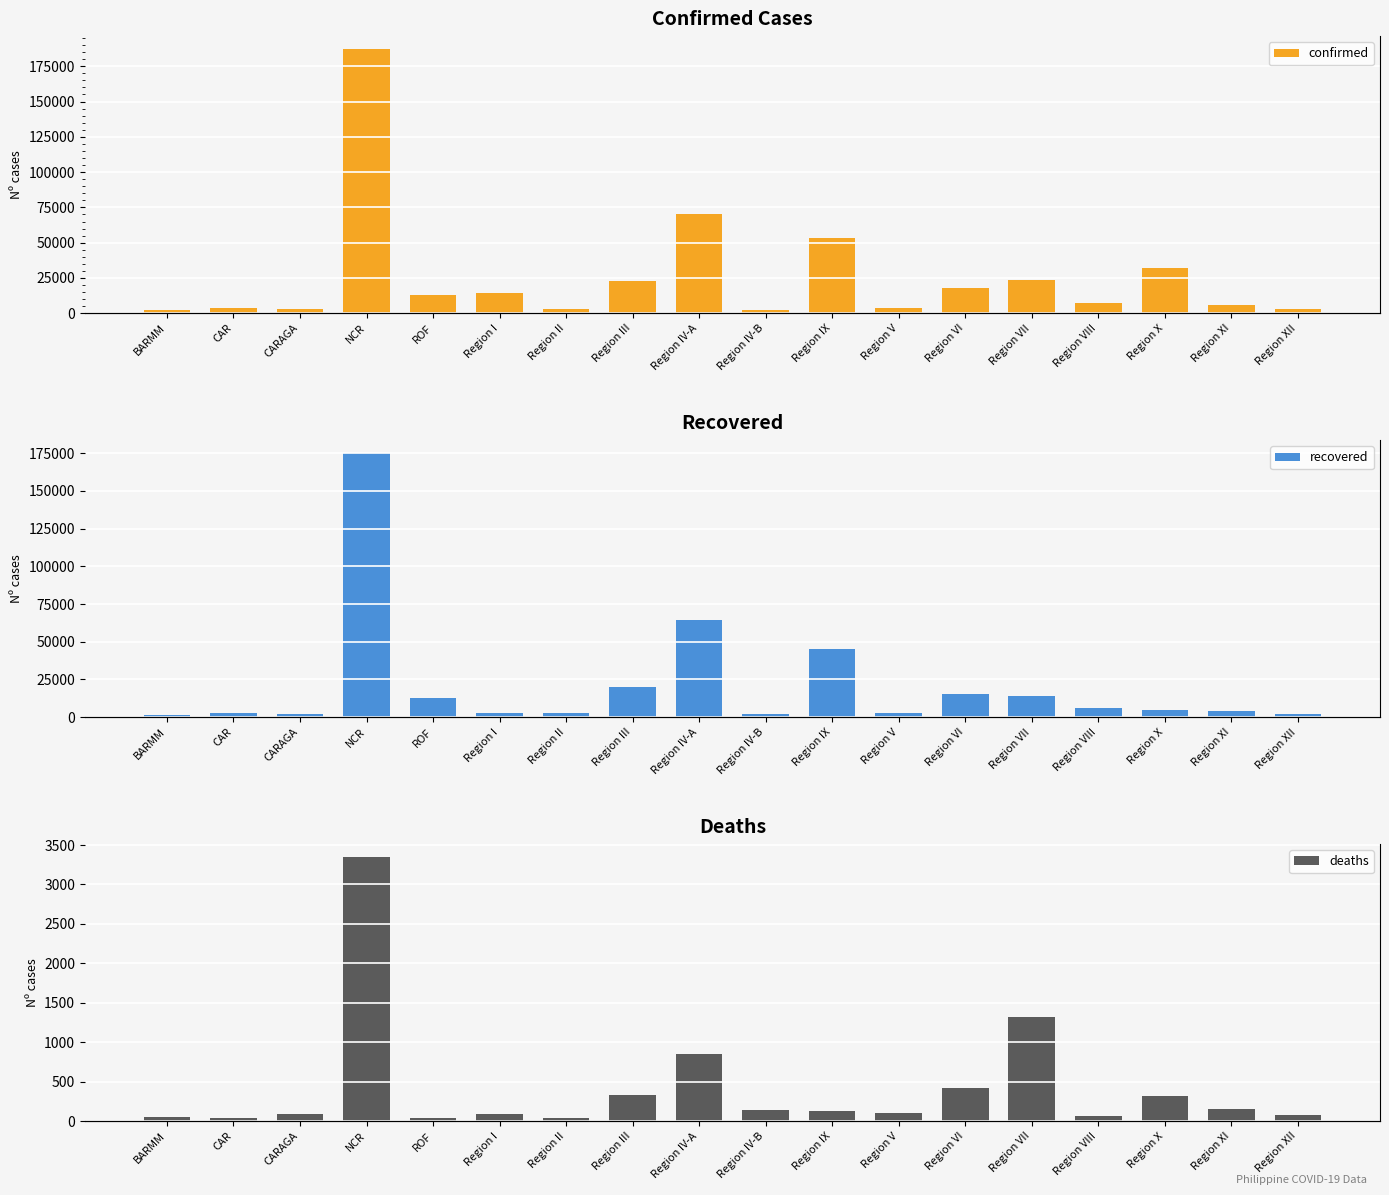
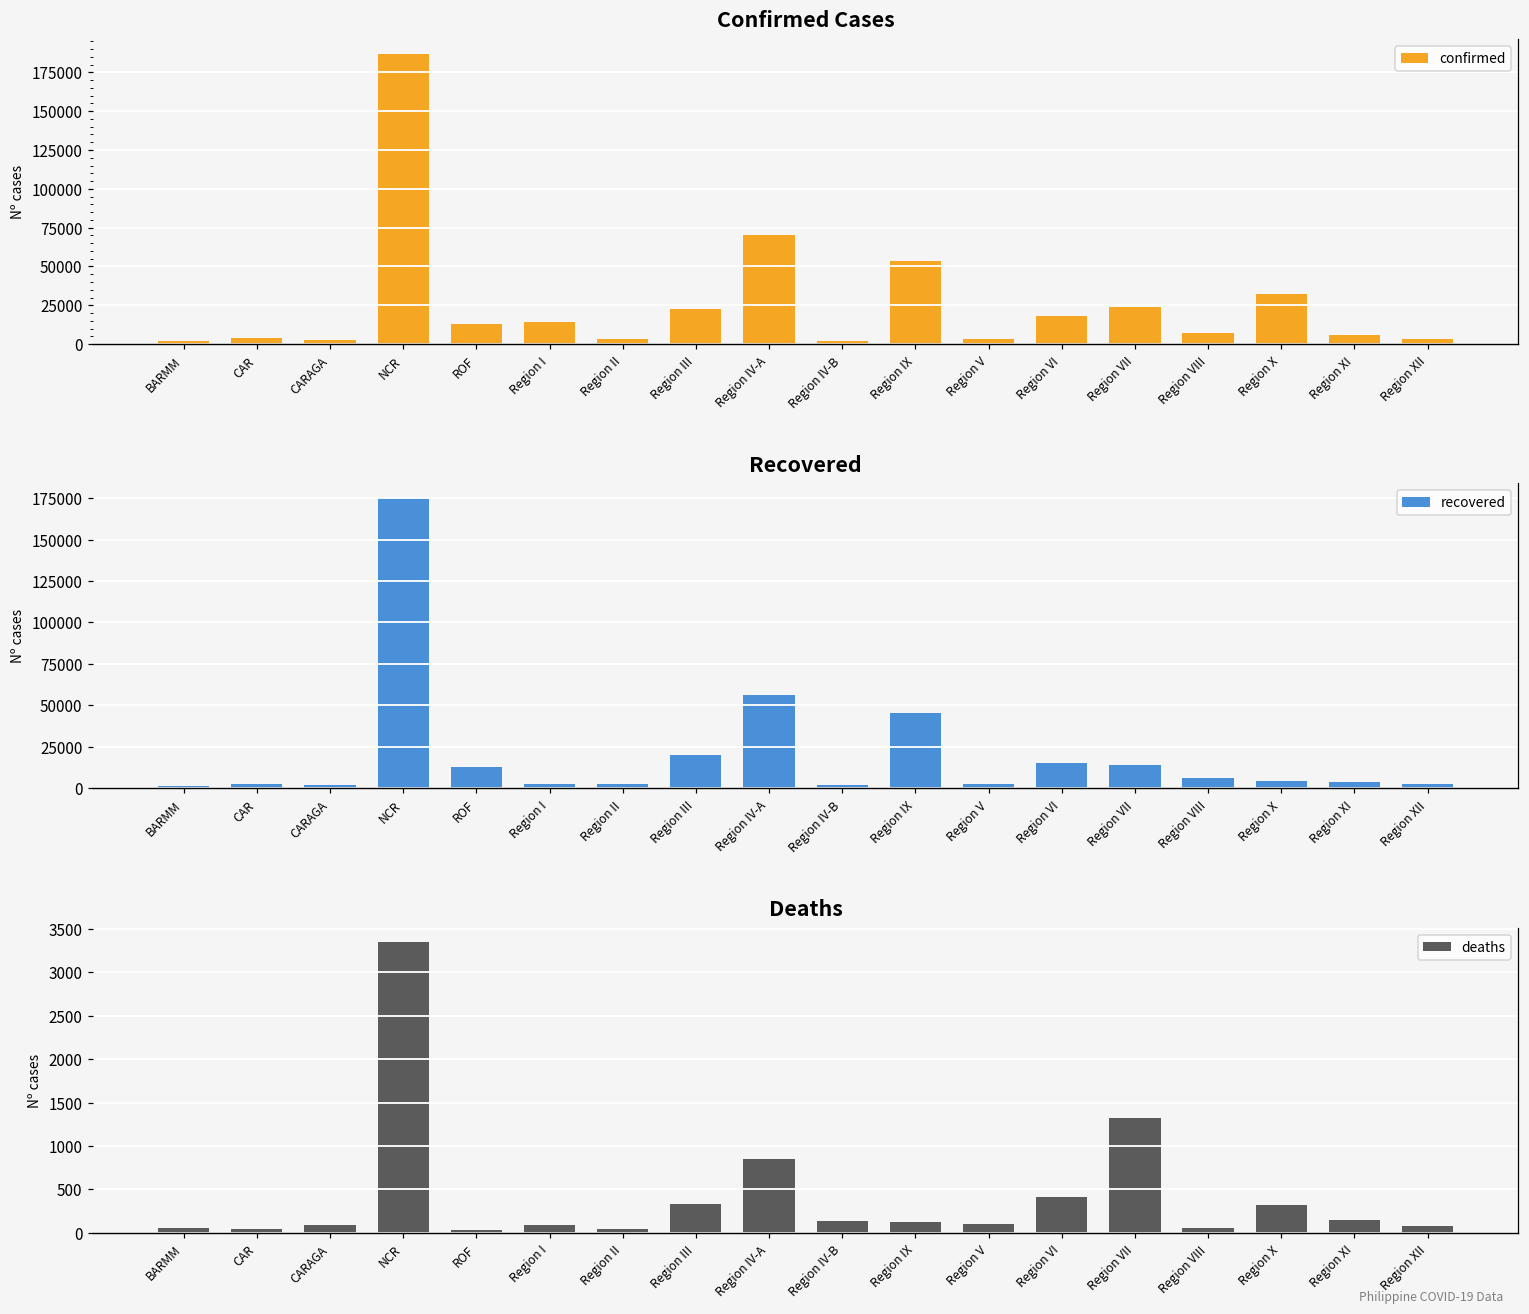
Recovered, Region IV-A: 64000 -> 56000
